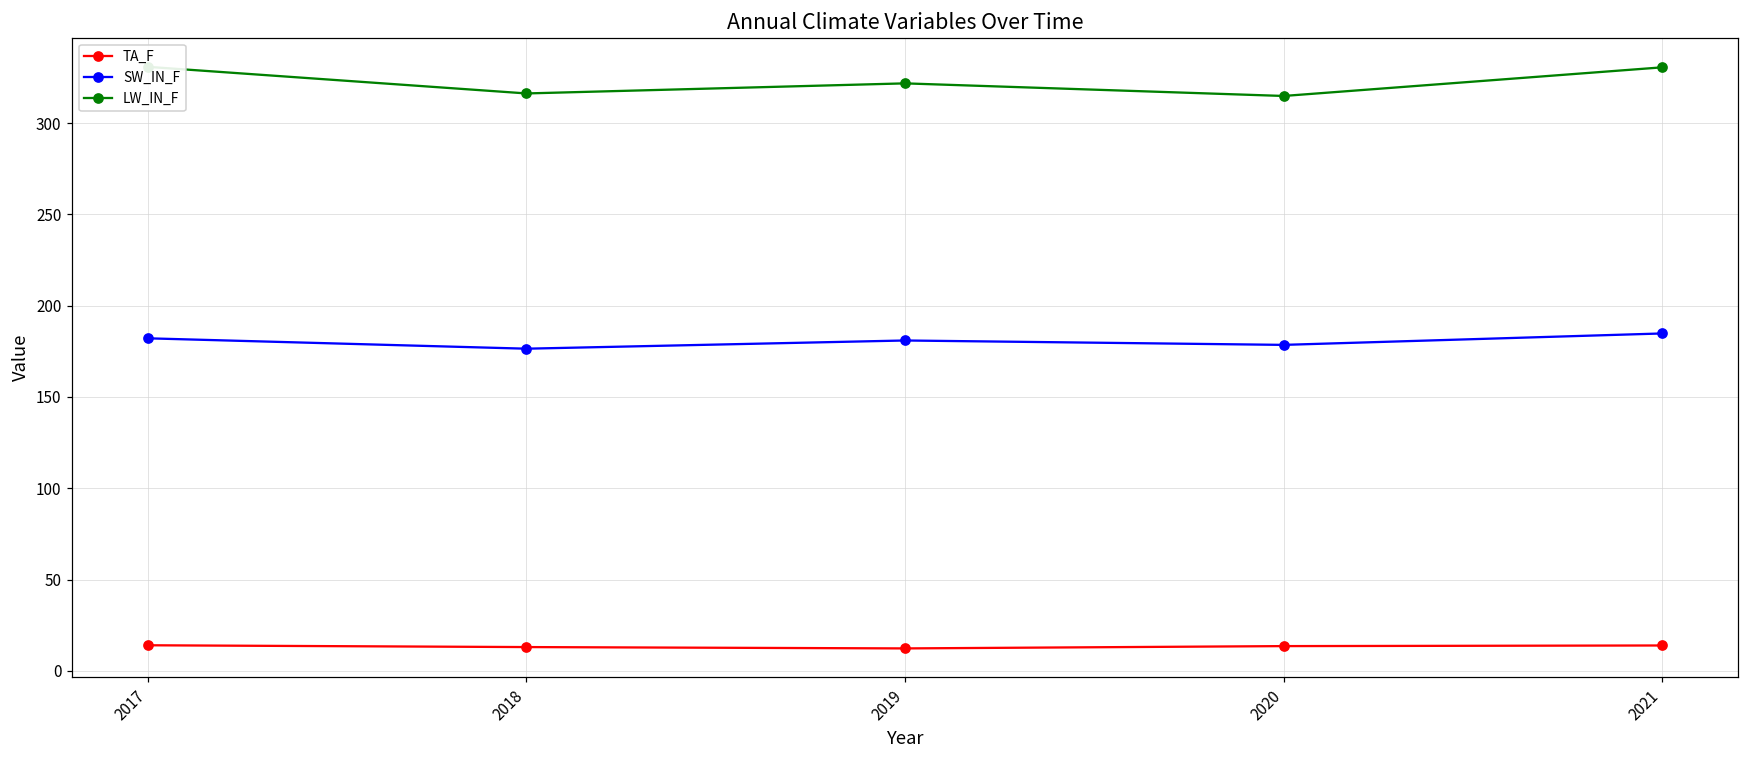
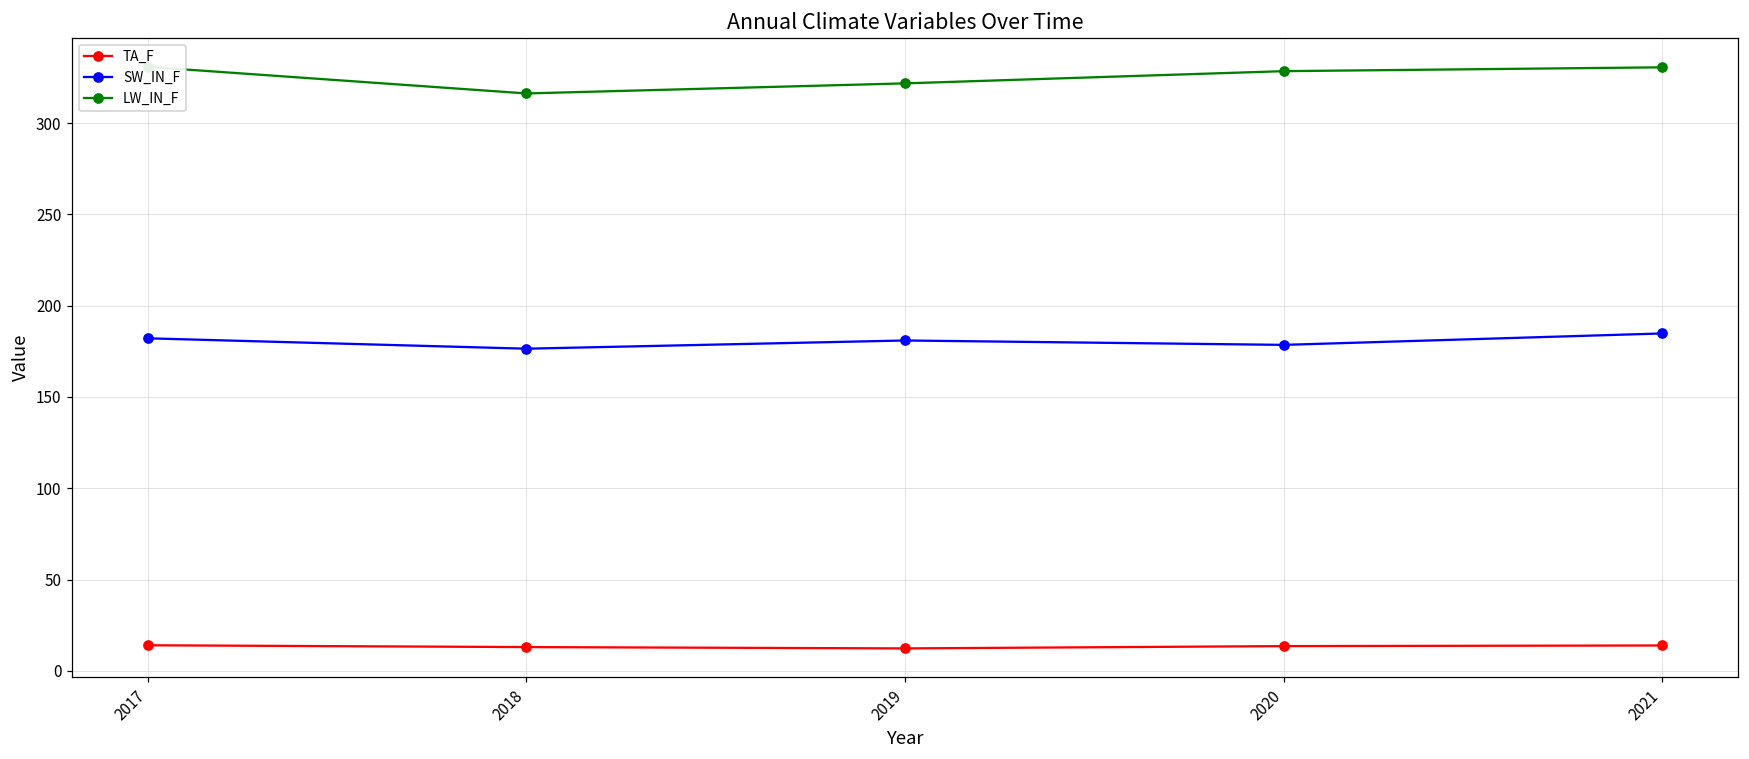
LW_IN_F, 2020: 315 -> 328
